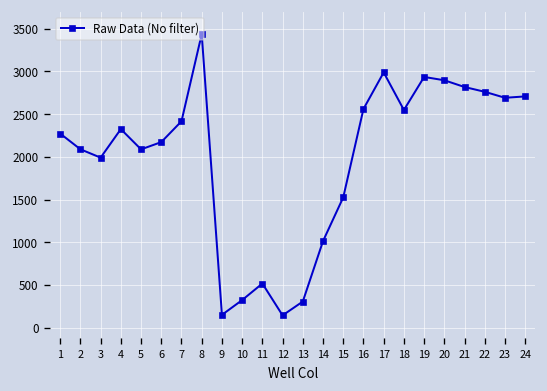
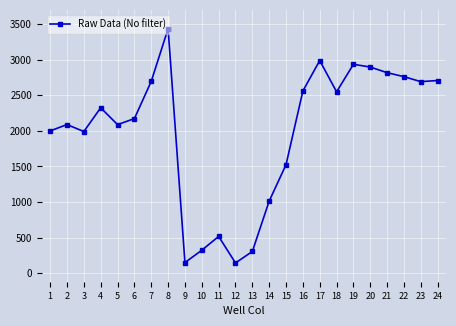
1: 2300 -> 2000
7: 2400 -> 2700
